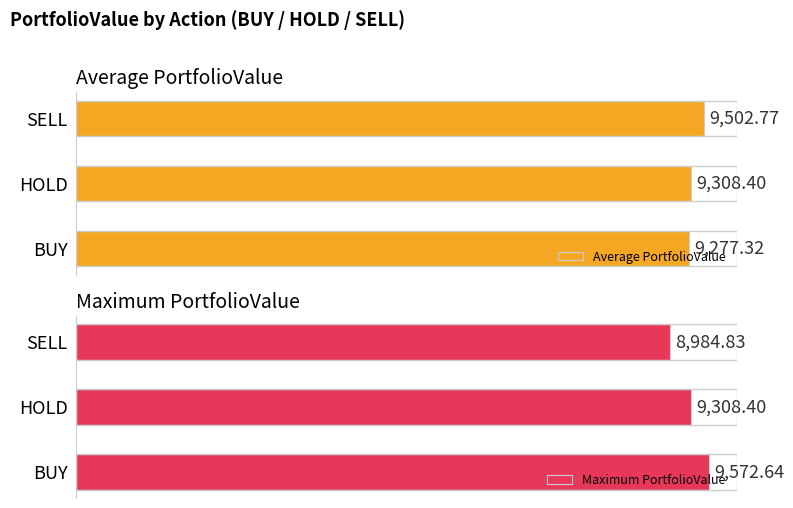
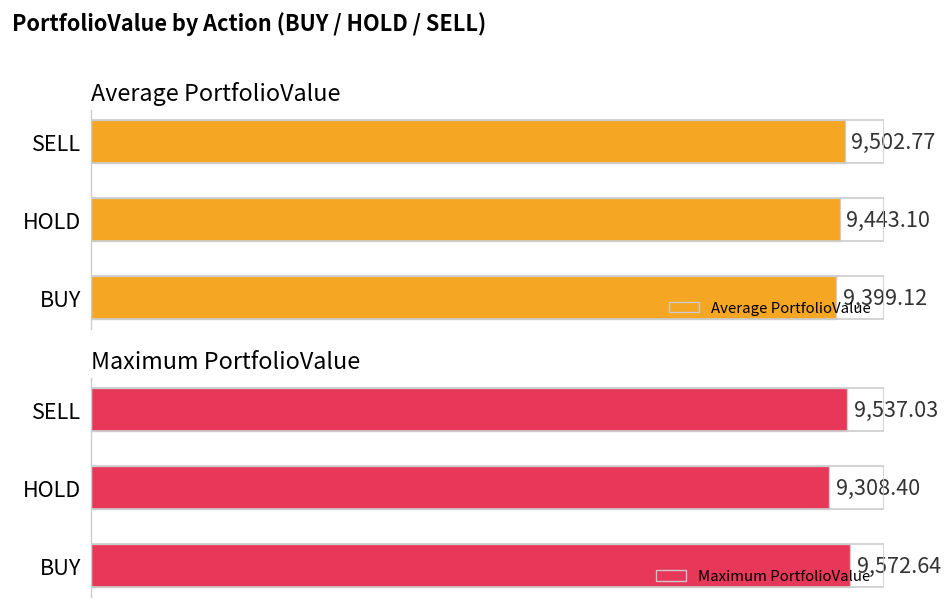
Average PortfolioValue, HOLD: 9,308.40 -> 9,443.10
Average PortfolioValue, BUY: 9,277.32 -> 9,399.12
Maximum PortfolioValue, SELL: 8,984.83 -> 9,537.03
